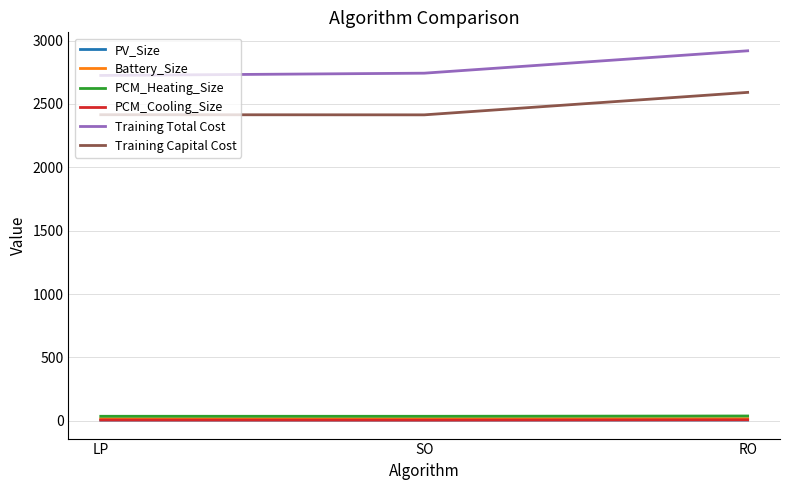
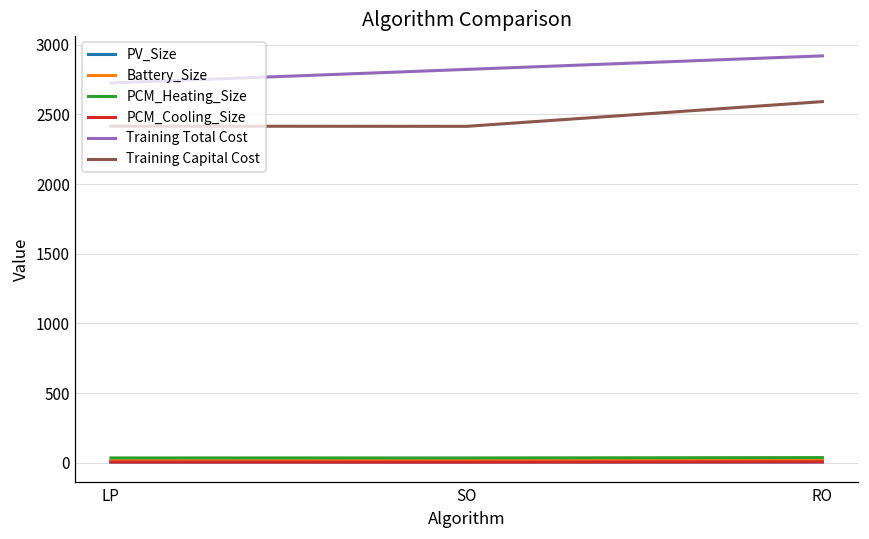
Training Total Cost, SO: 2740 -> 2820
